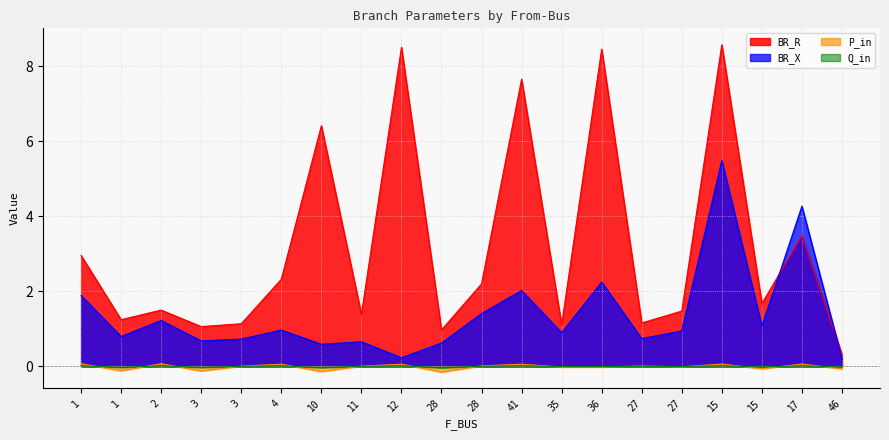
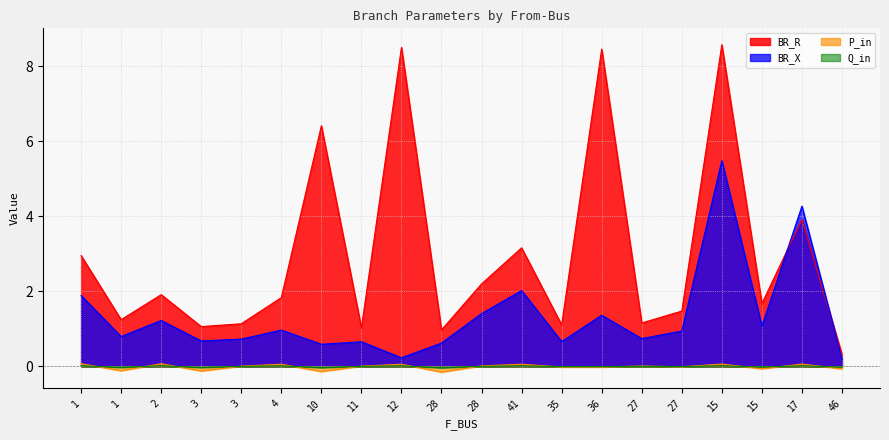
BR_R, 2: 1.5 -> 1.9
BR_R, 4: 2.3 -> 1.8
BR_R, 11: 1.4 -> 1.0
BR_R, 41: 7.6 -> 3.2
BR_X, 35: 0.9 -> 0.7
BR_X, 36: 2.2 -> 1.4
BR_R, 17: 3.5 -> 3.9
